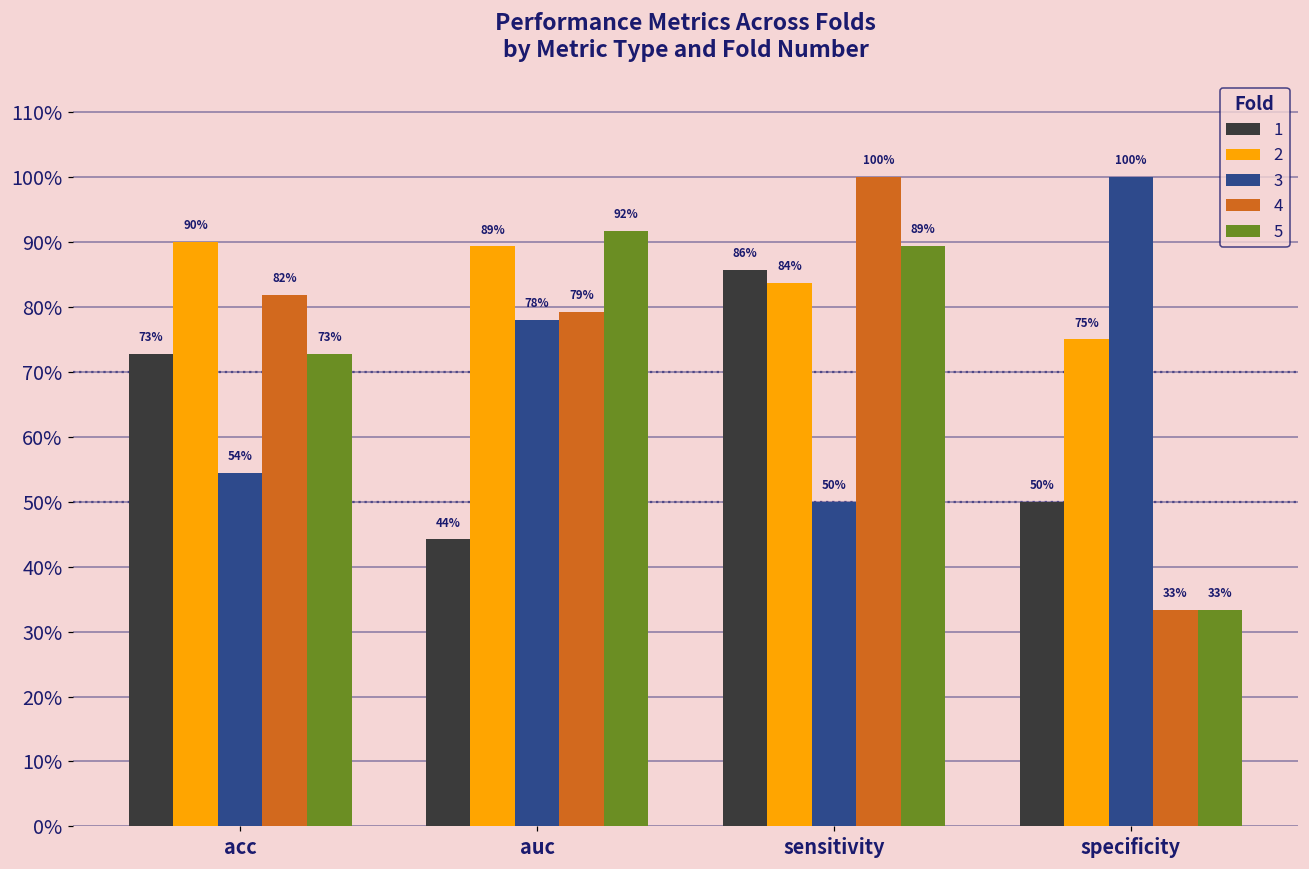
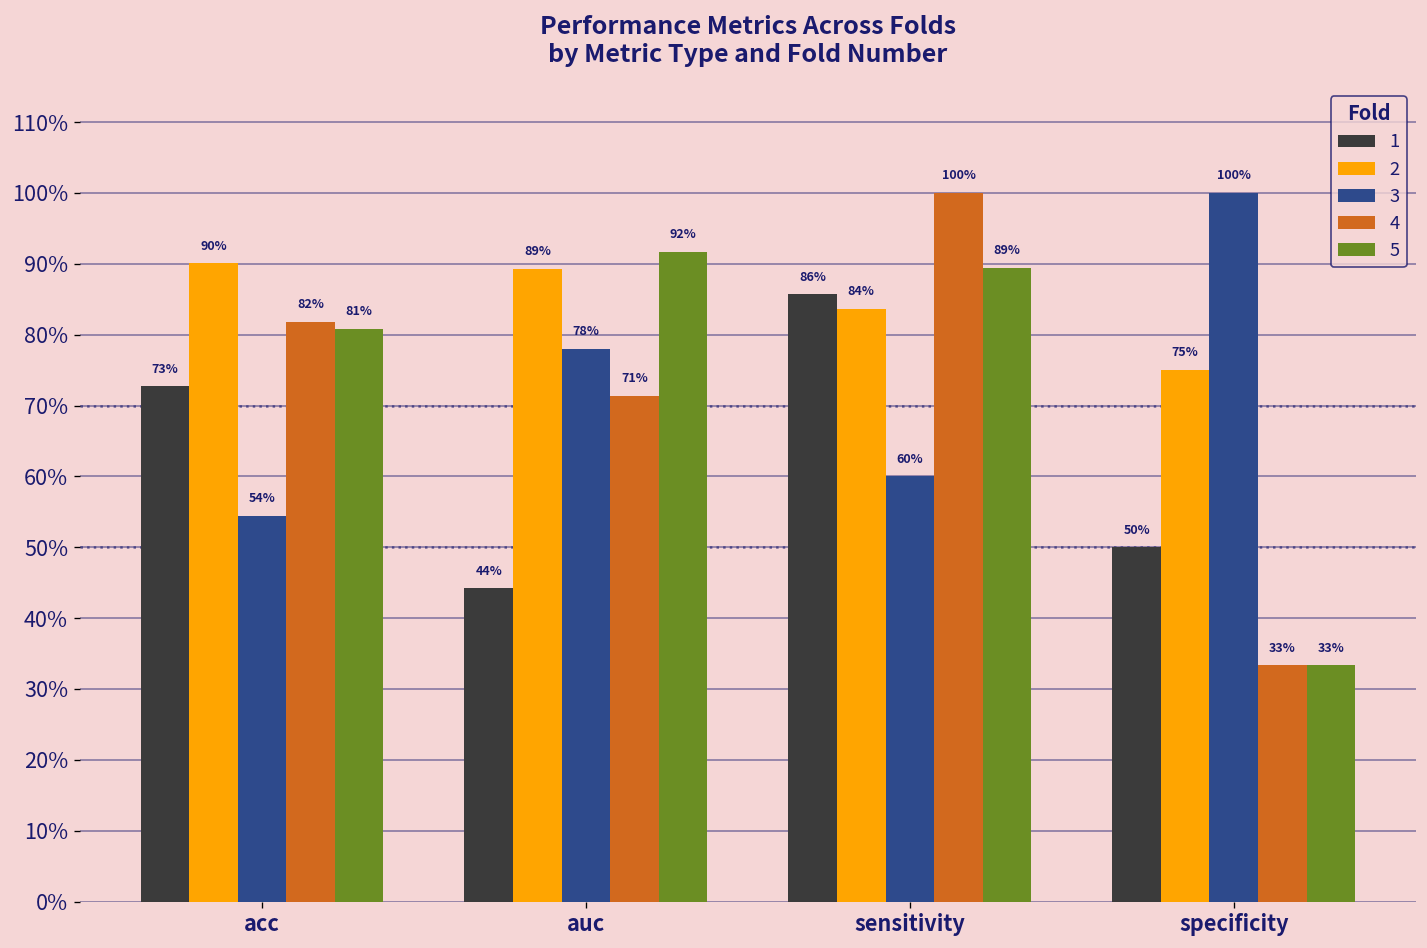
5, acc: 73% -> 81%
4, auc: 79% -> 71%
3, sensitivity: 50% -> 60%
